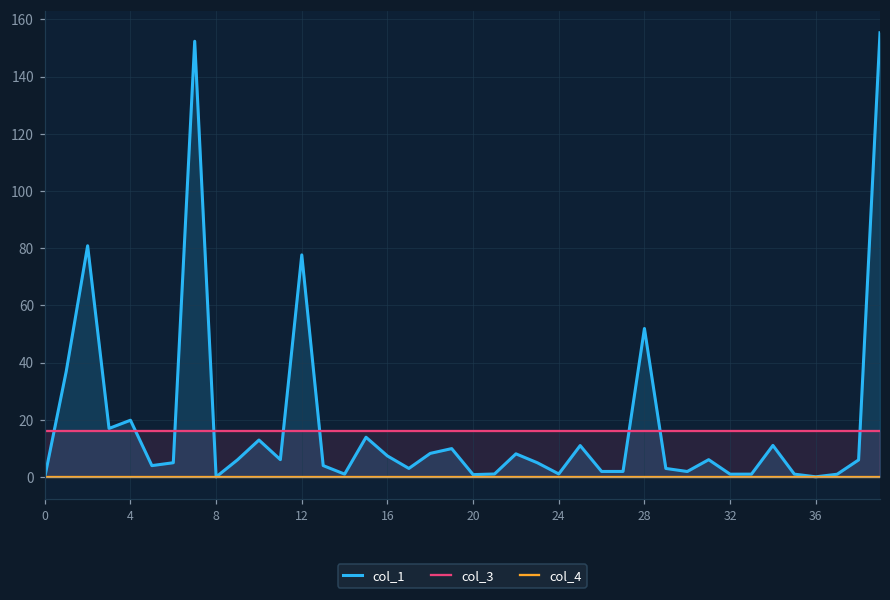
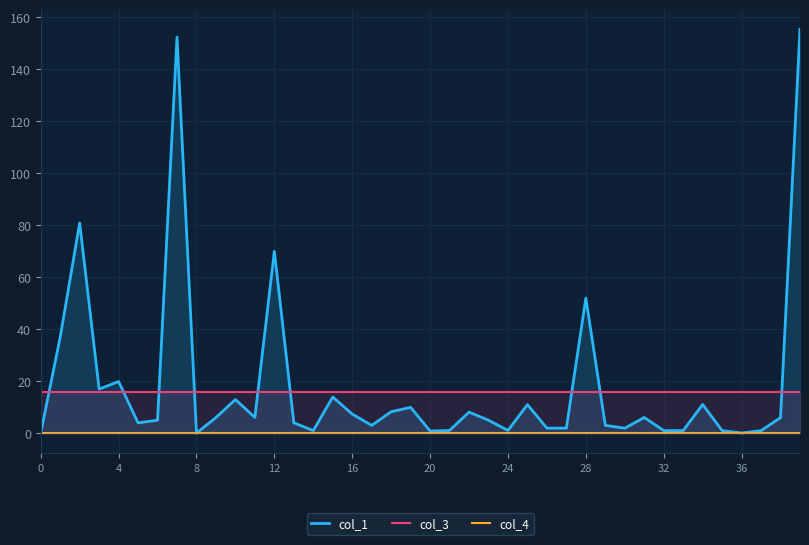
col_1, 12: 78 -> 70
